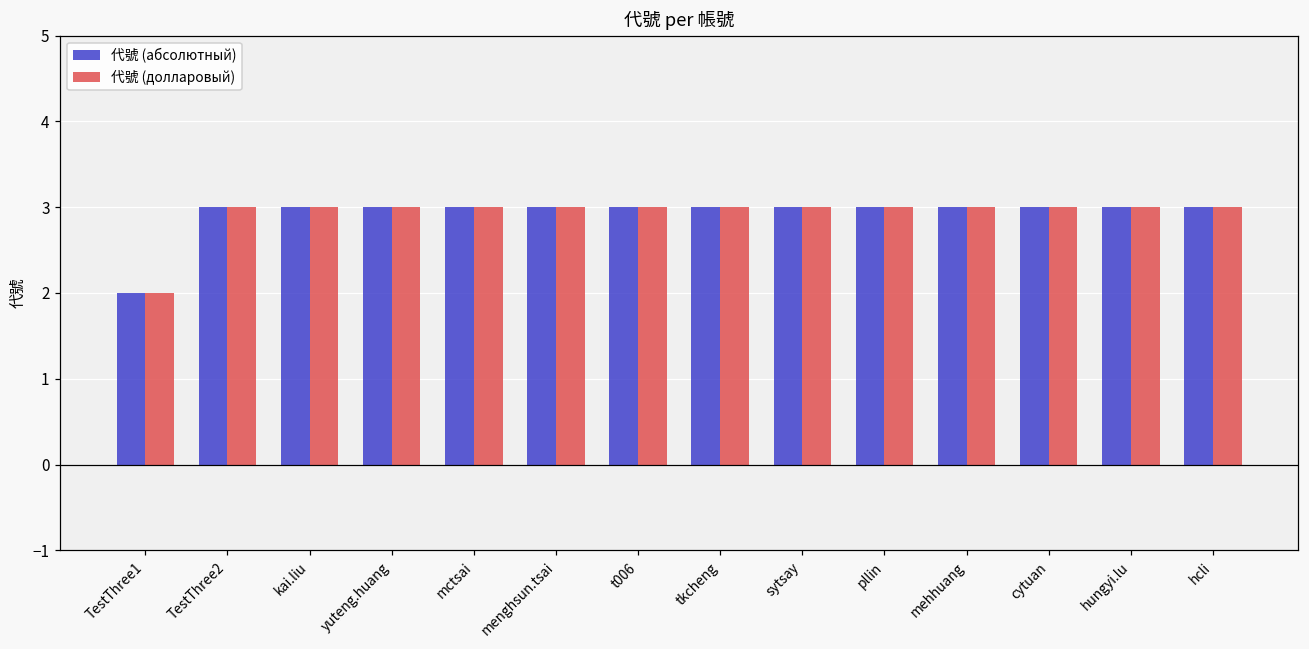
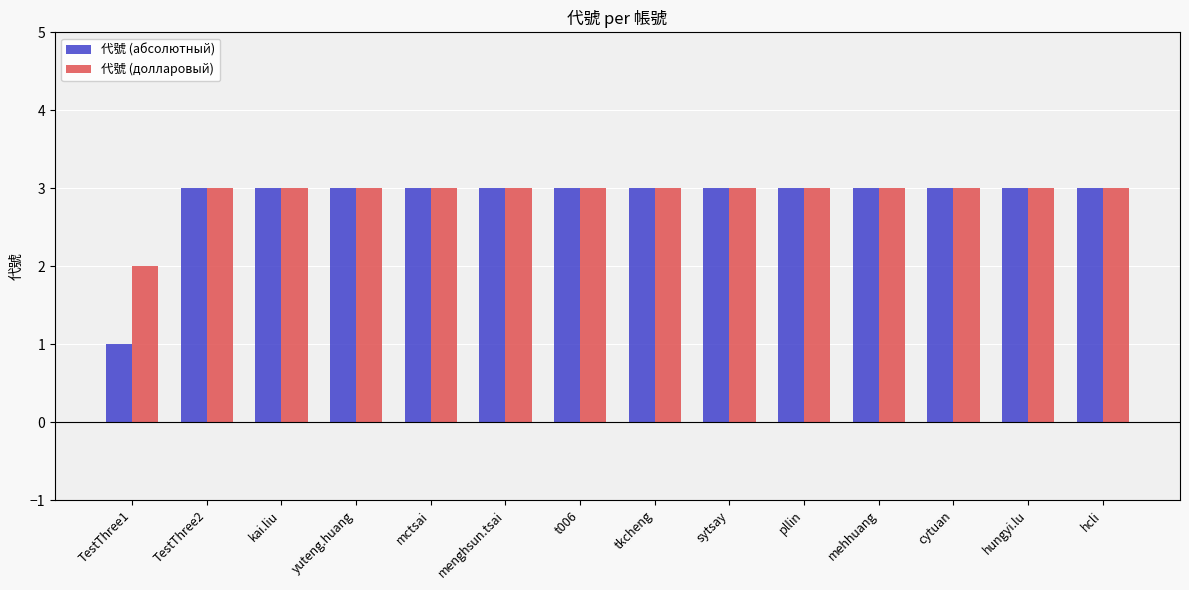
代號 (абсолютный), TestThree1: 2 -> 1
